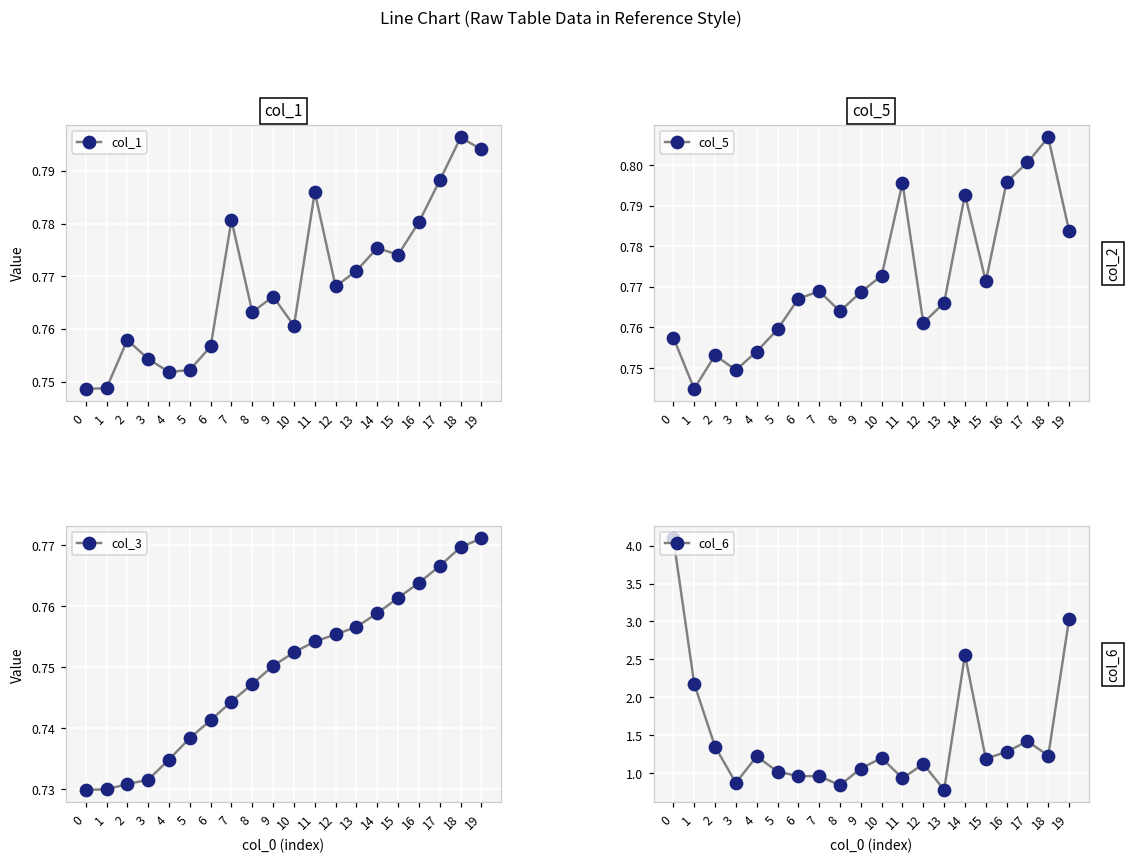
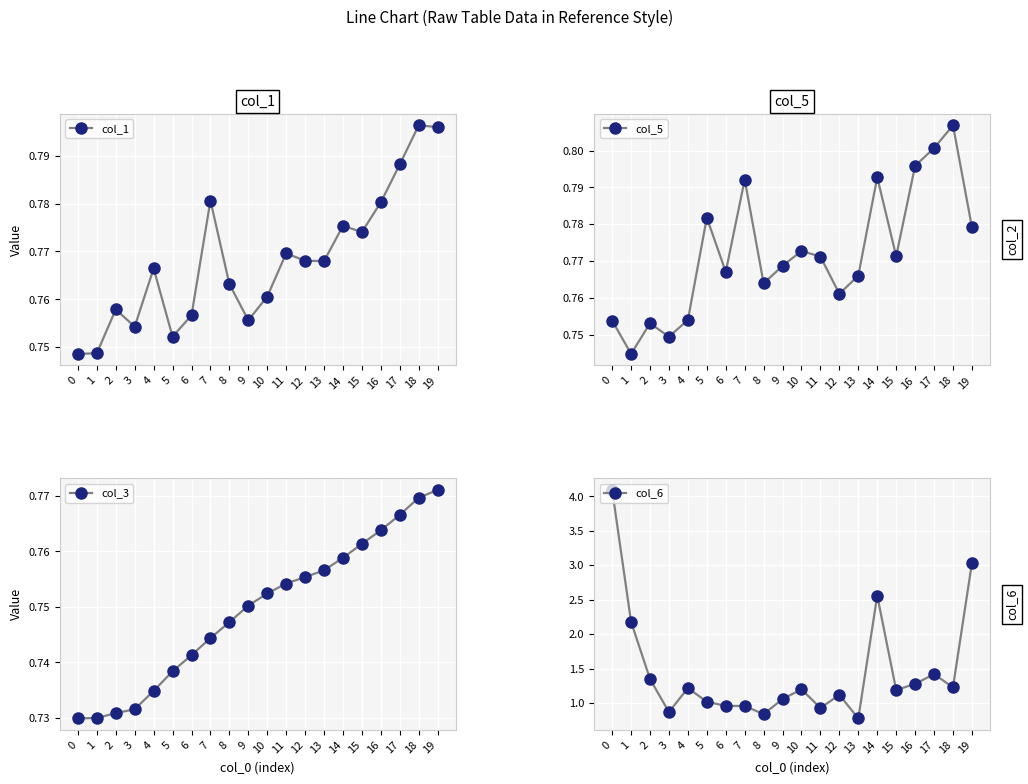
col_1, 4: 0.752 -> 0.766
col_1, 9: 0.766 -> 0.756
col_1, 11: 0.786 -> 0.770
col_1, 13: 0.771 -> 0.768
col_1, 19: 0.794 -> 0.796
col_5, 0: 0.758 -> 0.754
col_5, 5: 0.760 -> 0.782
col_5, 7: 0.769 -> 0.792
col_5, 11: 0.796 -> 0.771
col_5, 19: 0.784 -> 0.779
